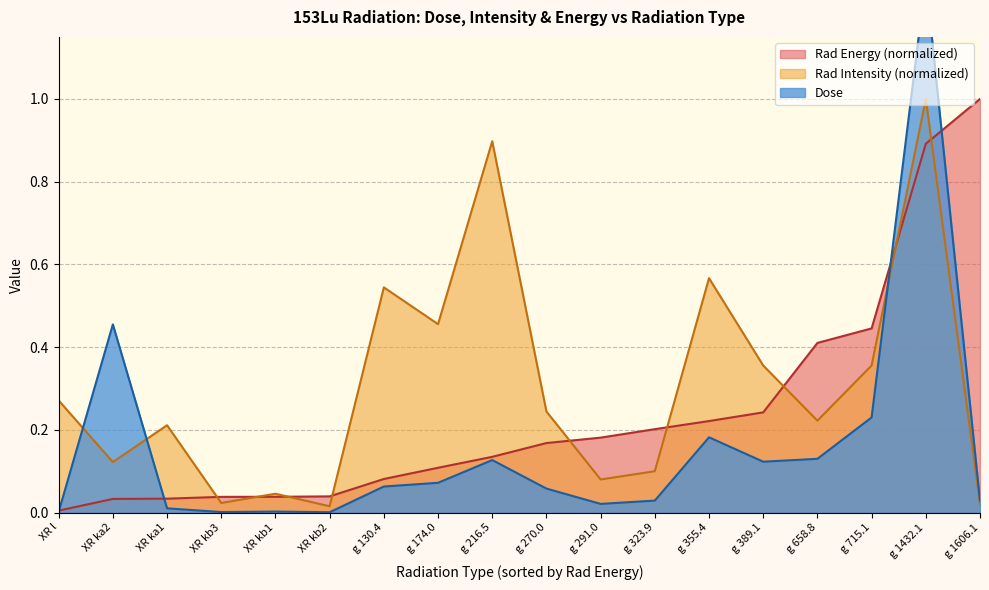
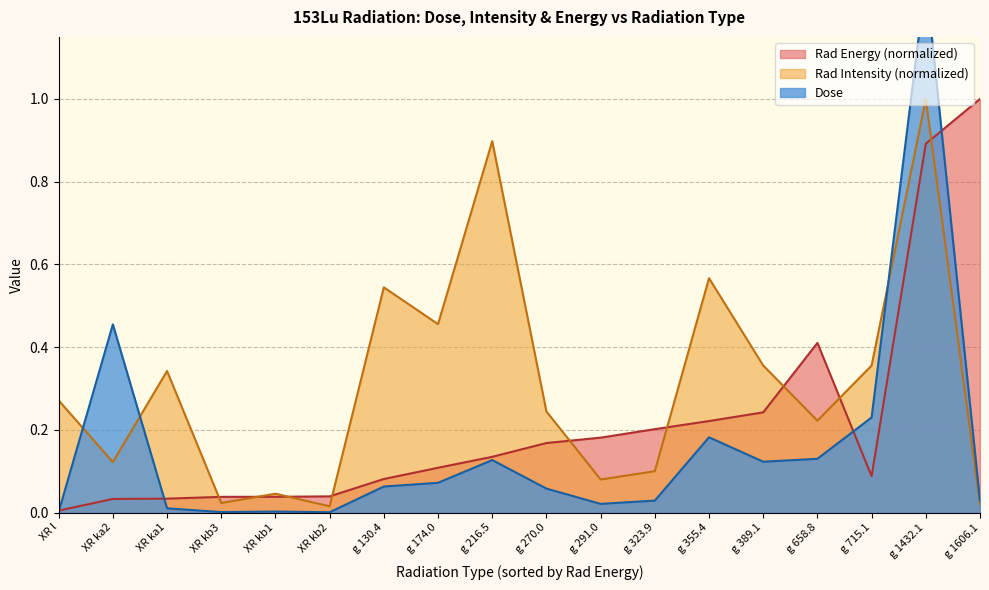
Rad Intensity (normalized), XR ka1: 0.21 -> 0.34
Rad Energy (normalized), g 715.1: 0.45 -> 0.09
